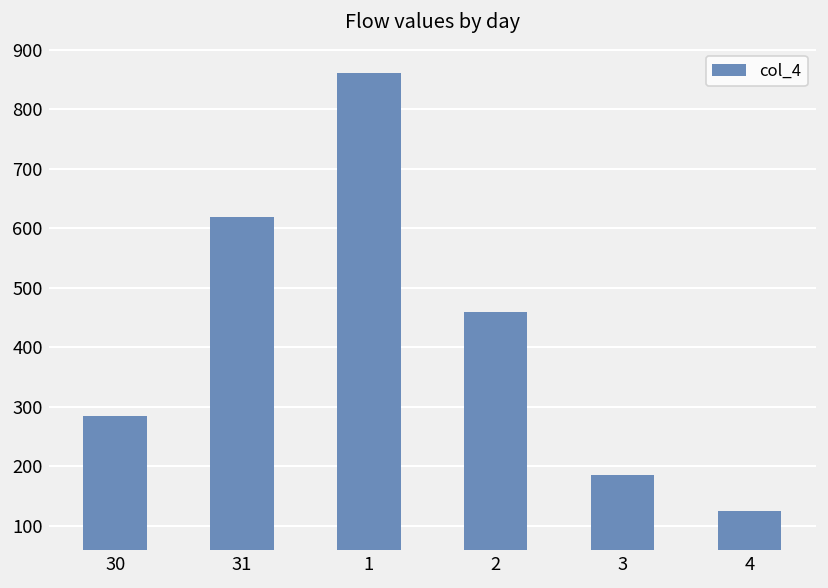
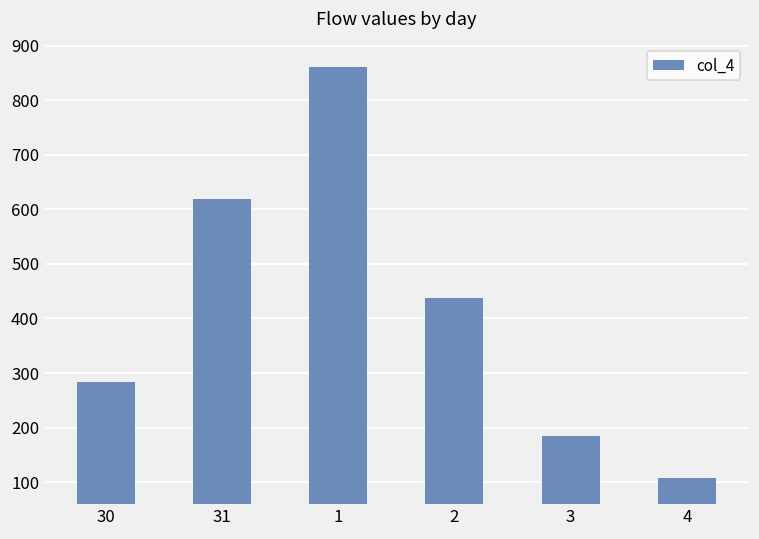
2: 460 -> 440
4: 120 -> 110
